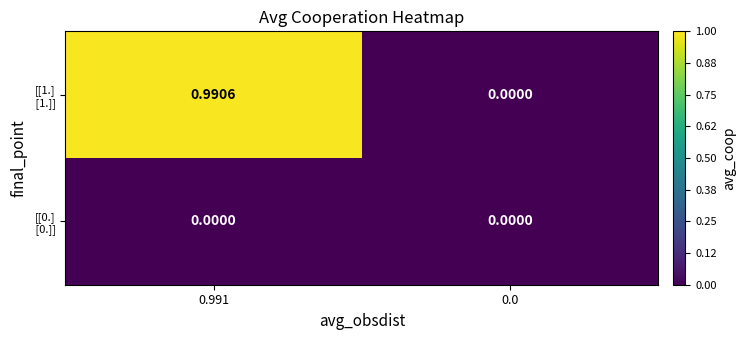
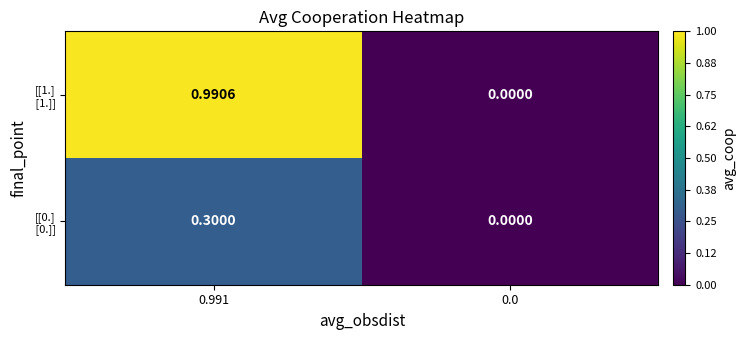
[[0.] [0.]], 0.991: 0.0000 -> 0.3000
